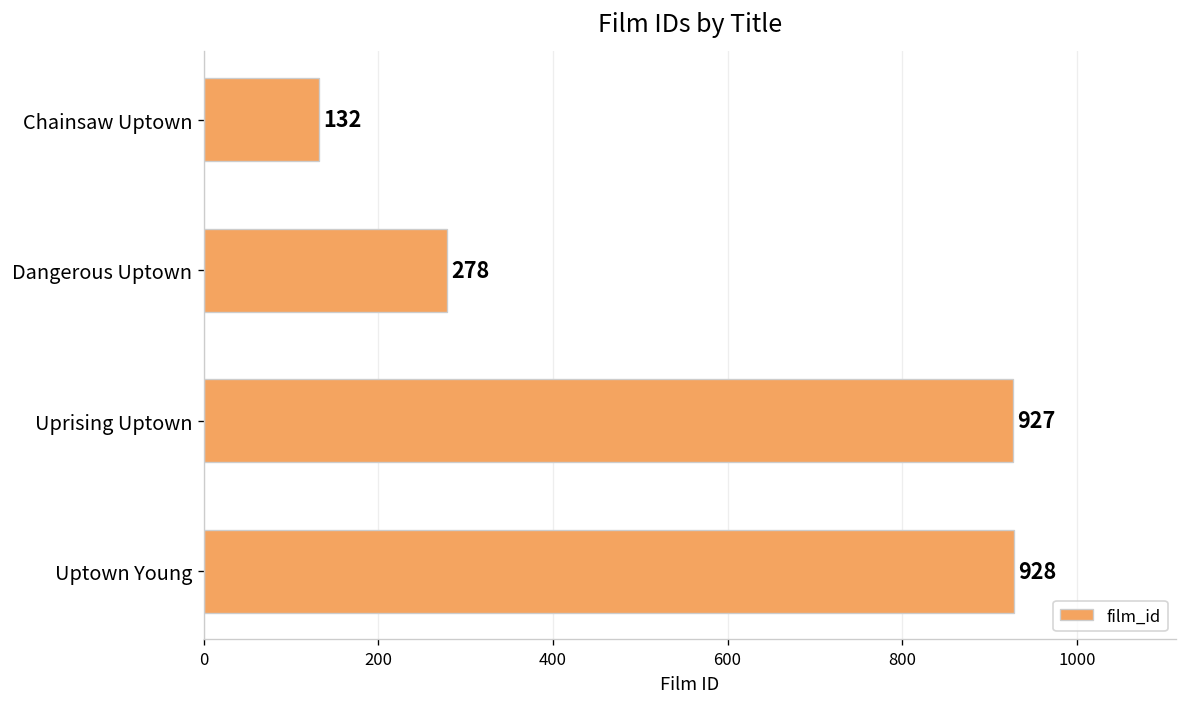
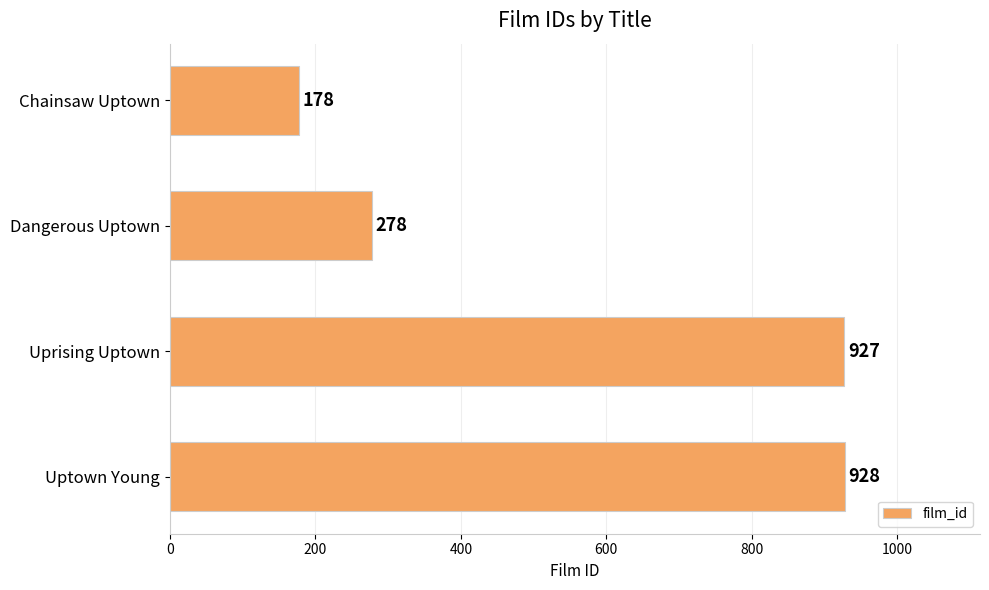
Chainsaw Uptown: 132 -> 178
